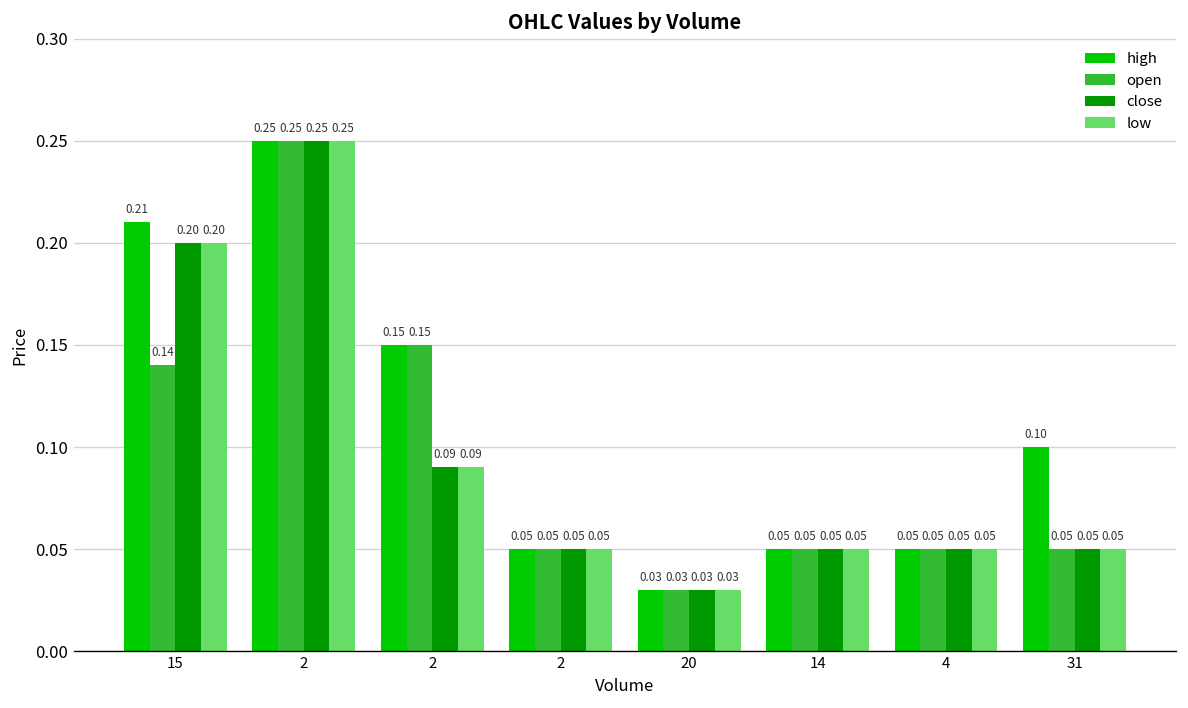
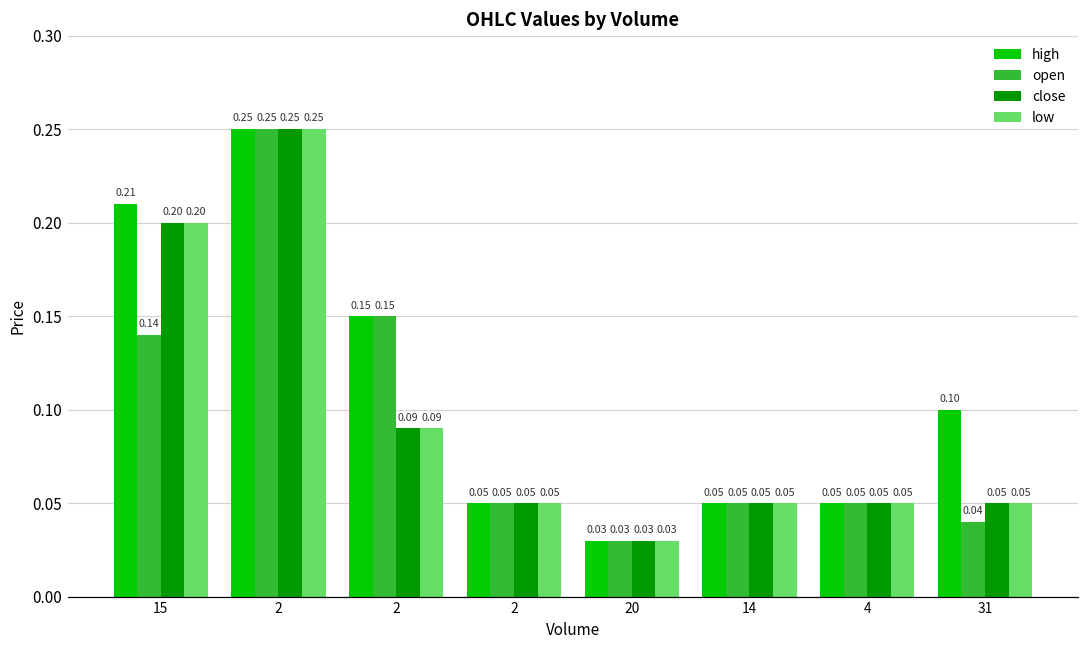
open, 31: 0.05 -> 0.04
